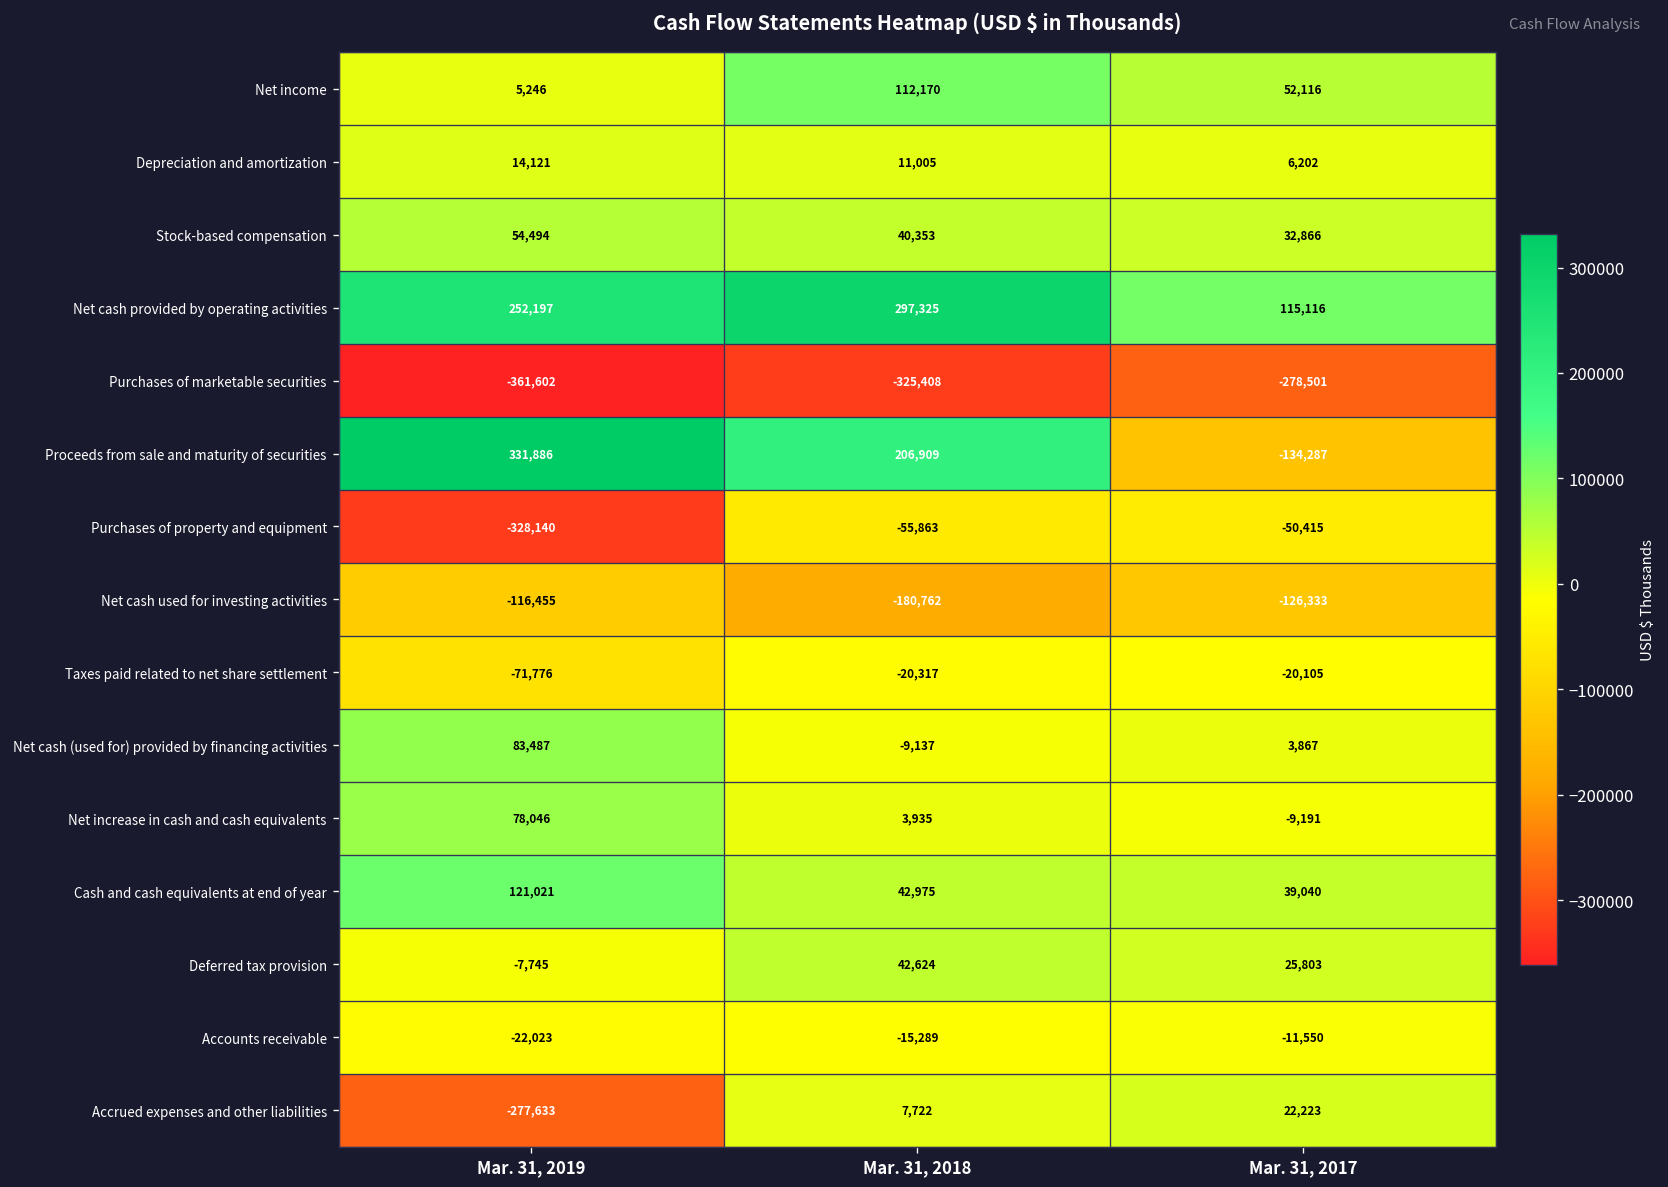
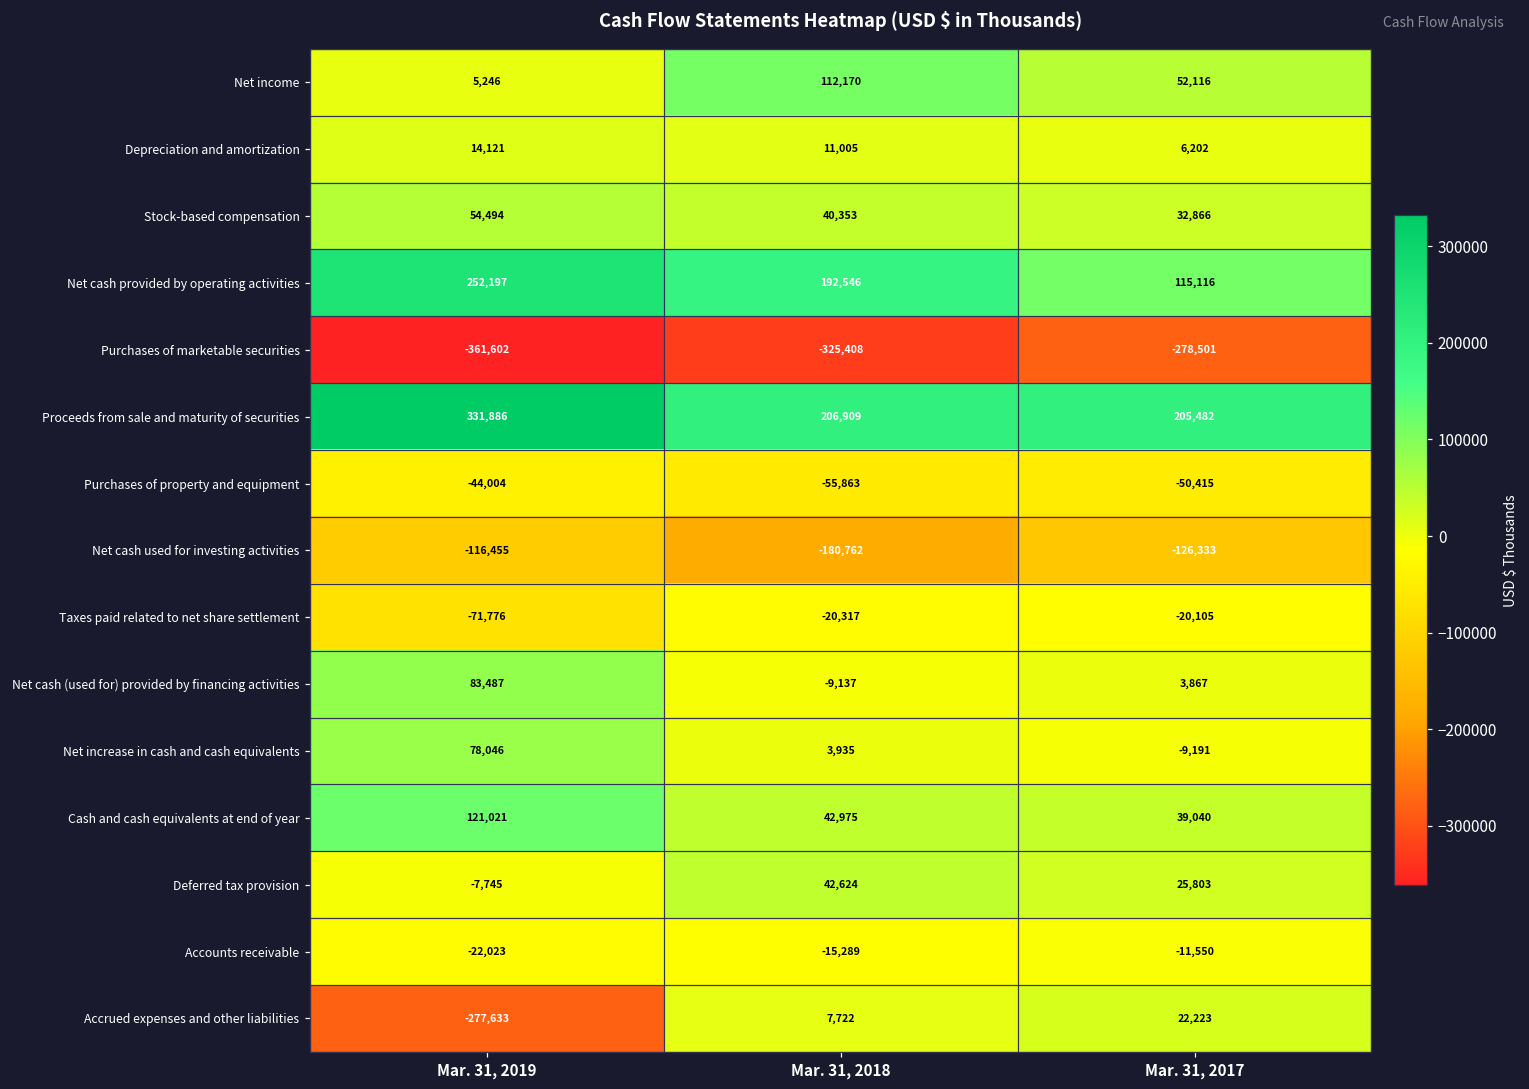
Net cash provided by operating activities, Mar. 31, 2018: 297,325 -> 192,546
Proceeds from sale and maturity of securities, Mar. 31, 2017: -134,287 -> 205,482
Purchases of property and equipment, Mar. 31, 2019: -328,140 -> -44,004
